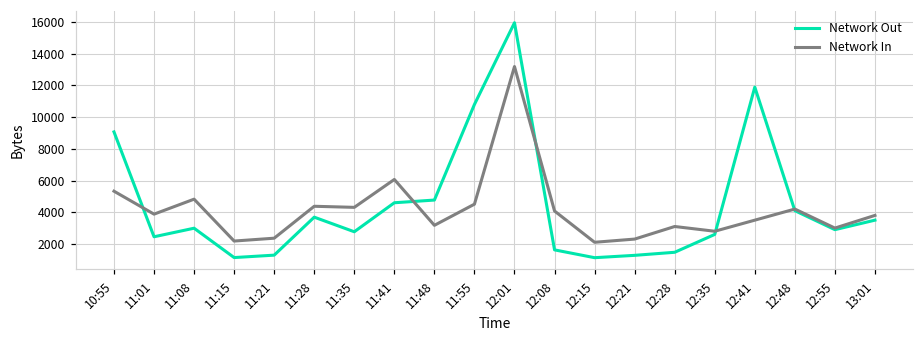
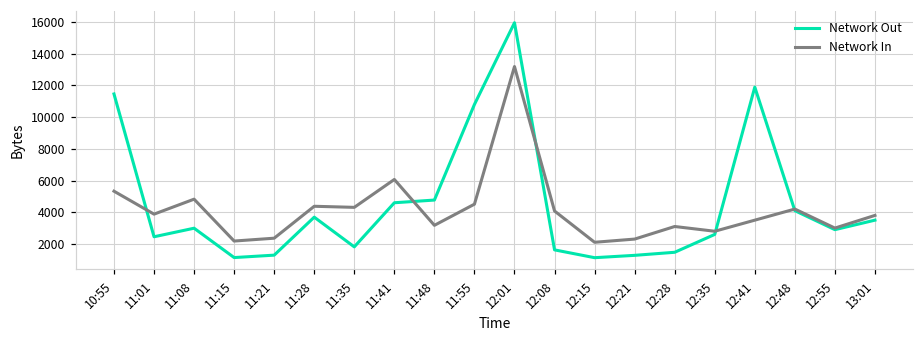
Network Out, 10:55: 9100 -> 11500
Network Out, 11:35: 2800 -> 1800
